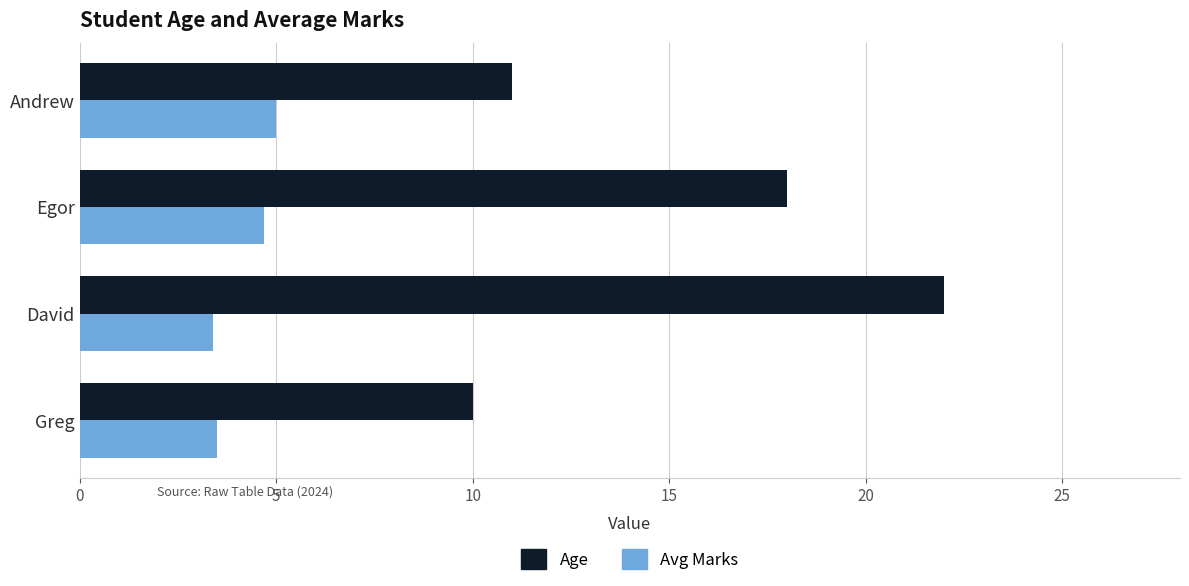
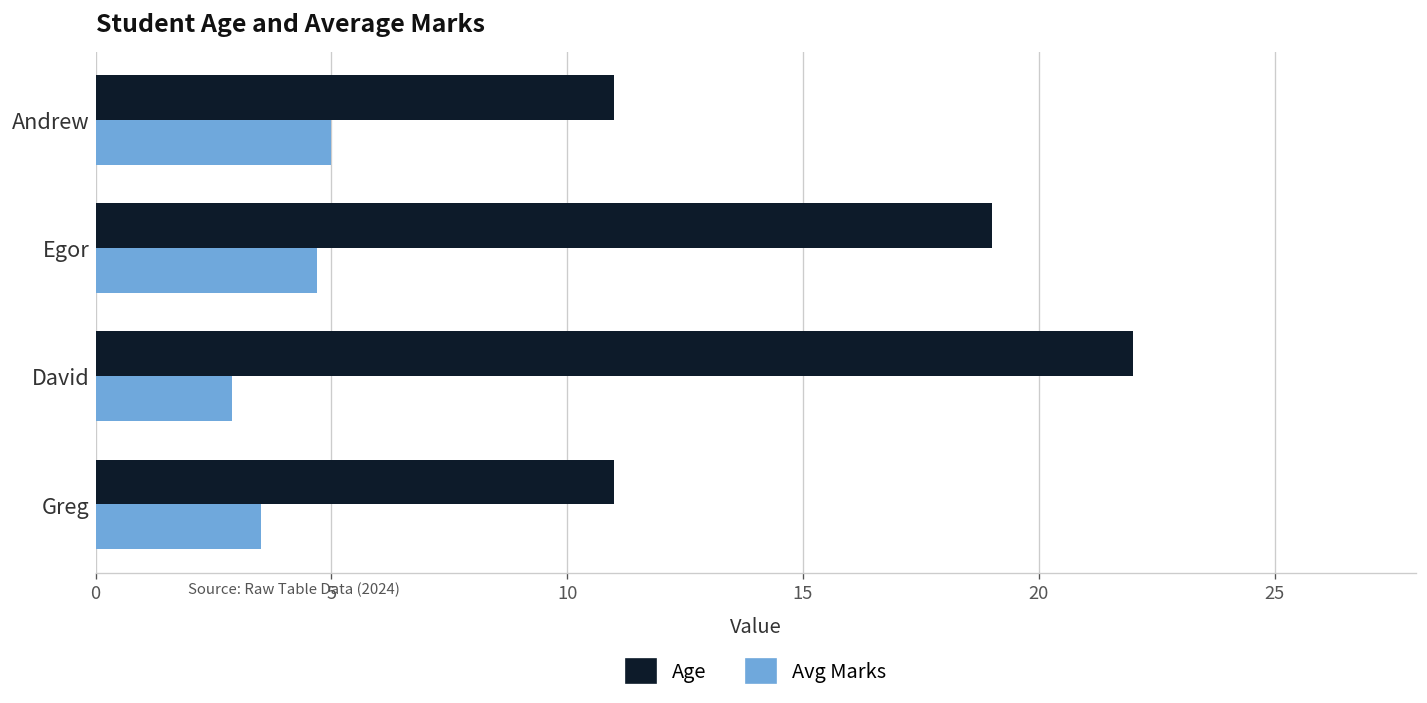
Age, Egor: 18 -> 19
Avg Marks, David: 3.4 -> 2.9
Age, Greg: 10 -> 11
